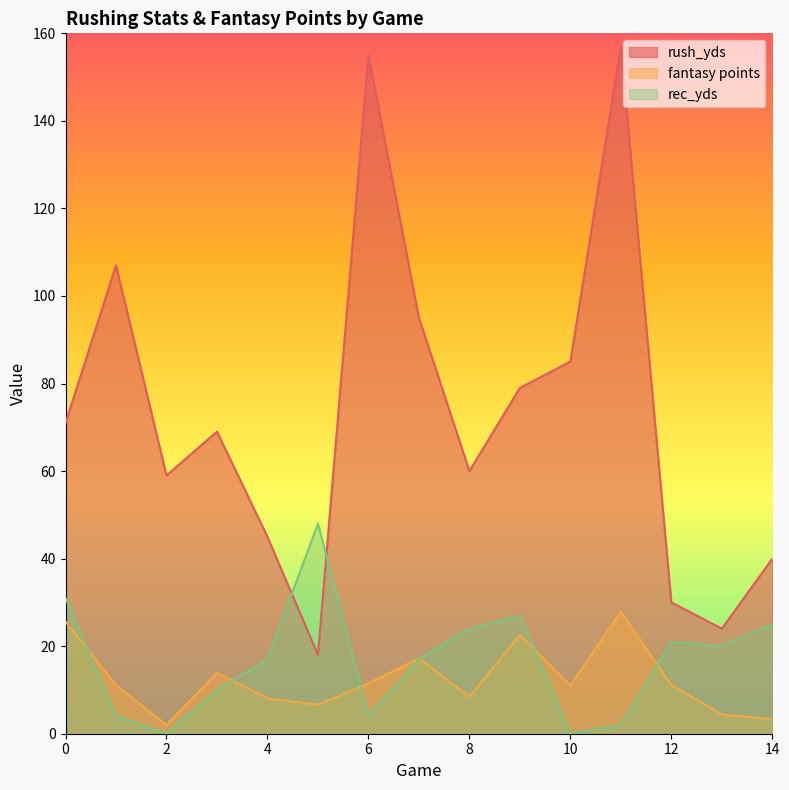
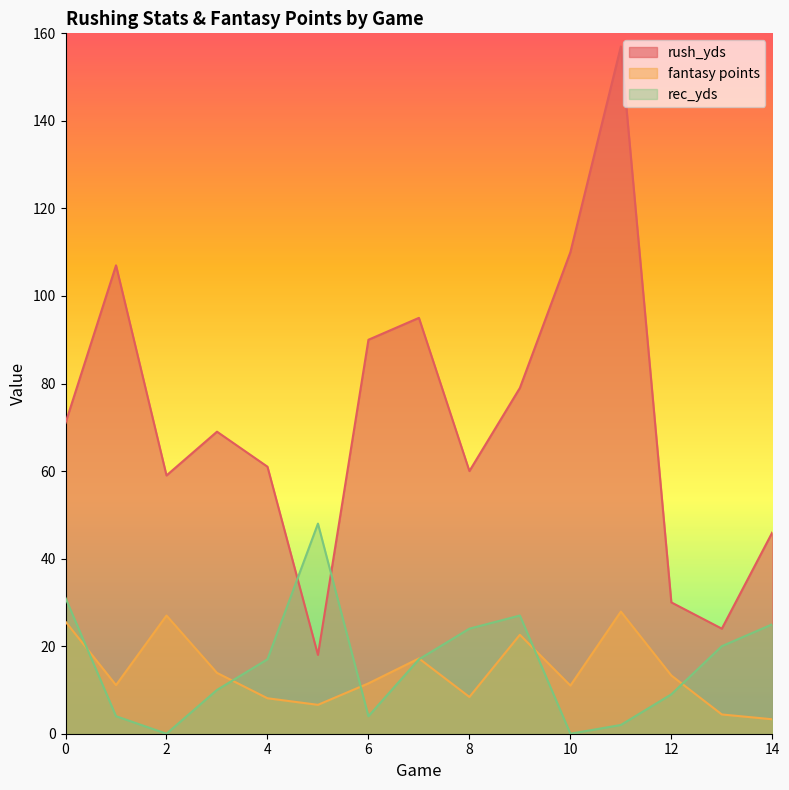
fantasy points, 2: 2 -> 27
rush_yds, 4: 45 -> 61
rush_yds, 6: 155 -> 90
rush_yds, 10: 85 -> 110
fantasy points, 12: 11 -> 13
rec_yds, 12: 21 -> 9
rush_yds, 14: 40 -> 46
